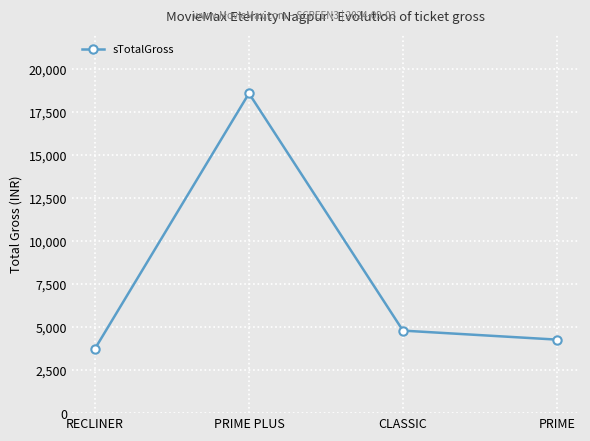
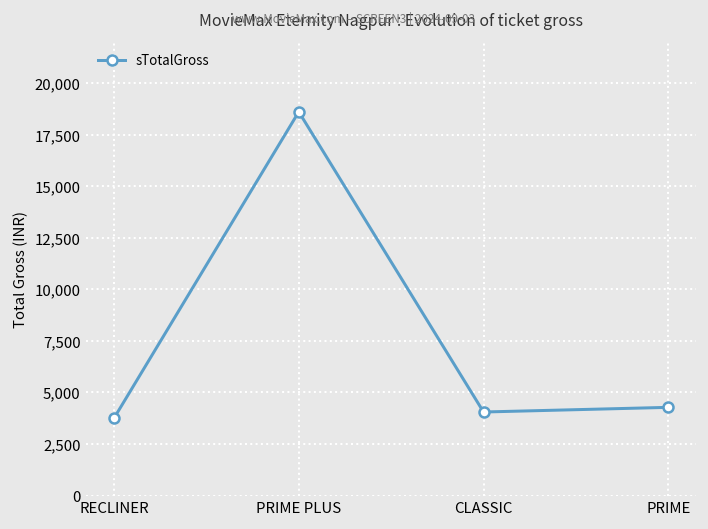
CLASSIC: 4,800 -> 4,100
